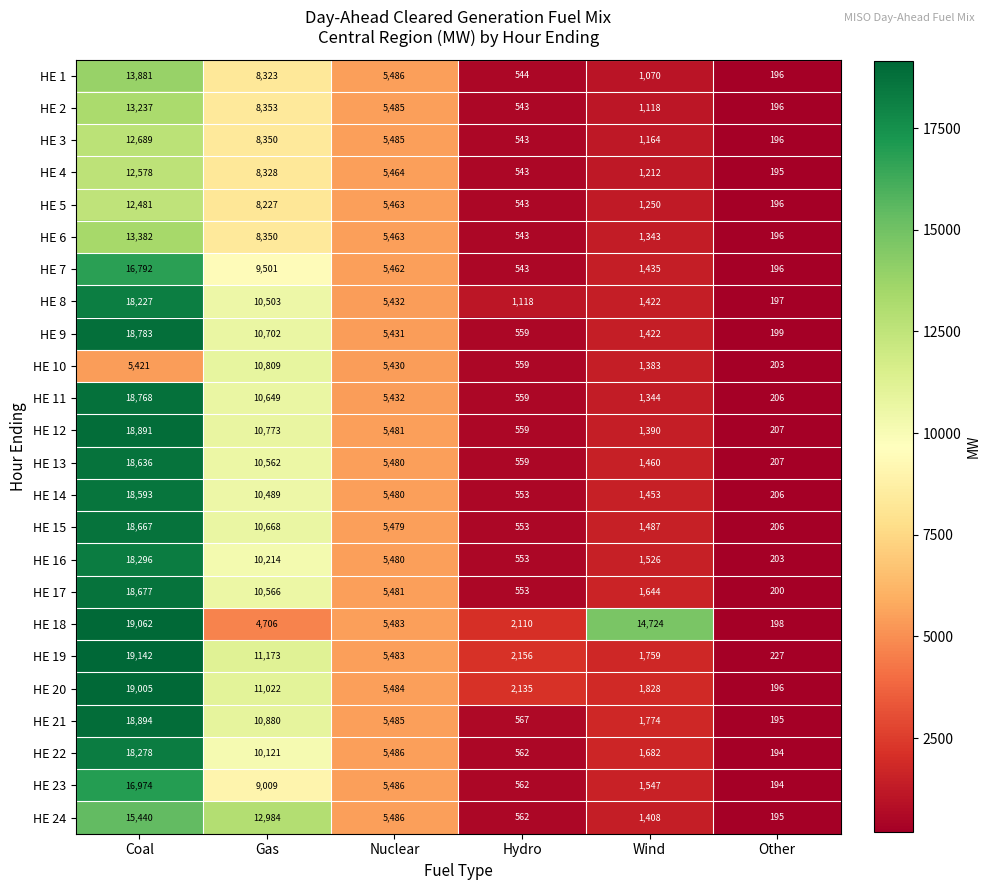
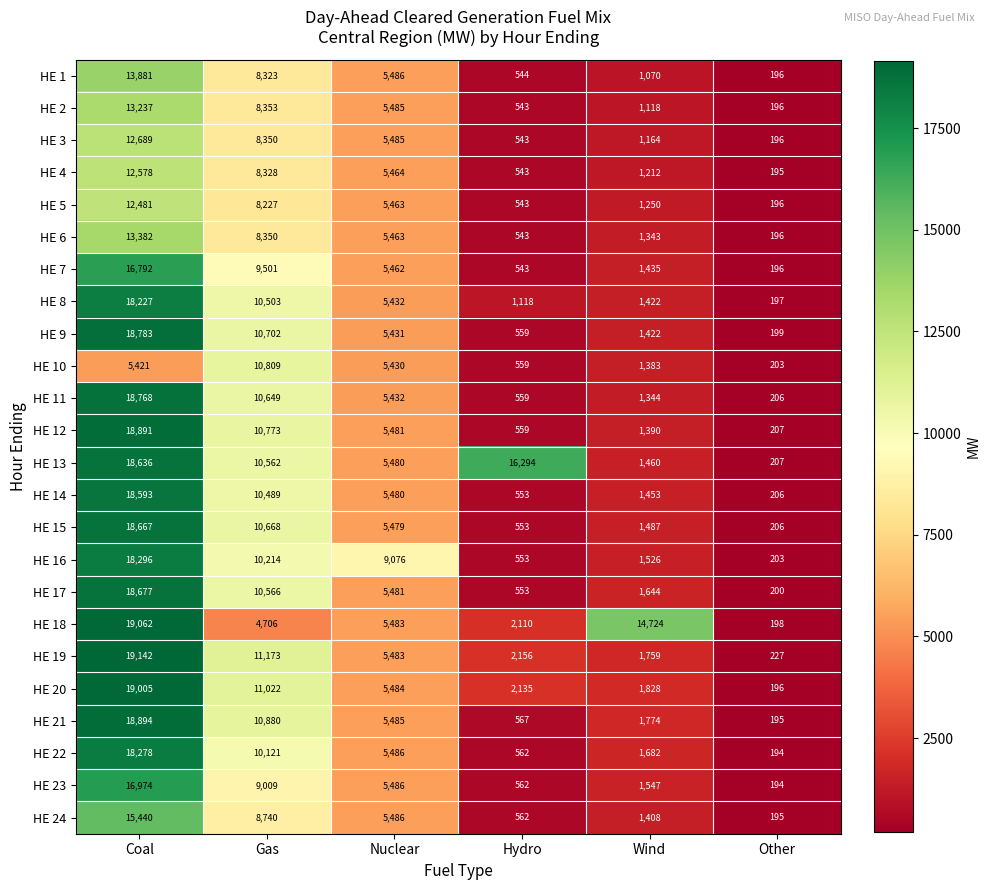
HE 13, Hydro: 559 -> 16,294
HE 16, Nuclear: 5,480 -> 9,076
HE 24, Gas: 12,984 -> 8,740
